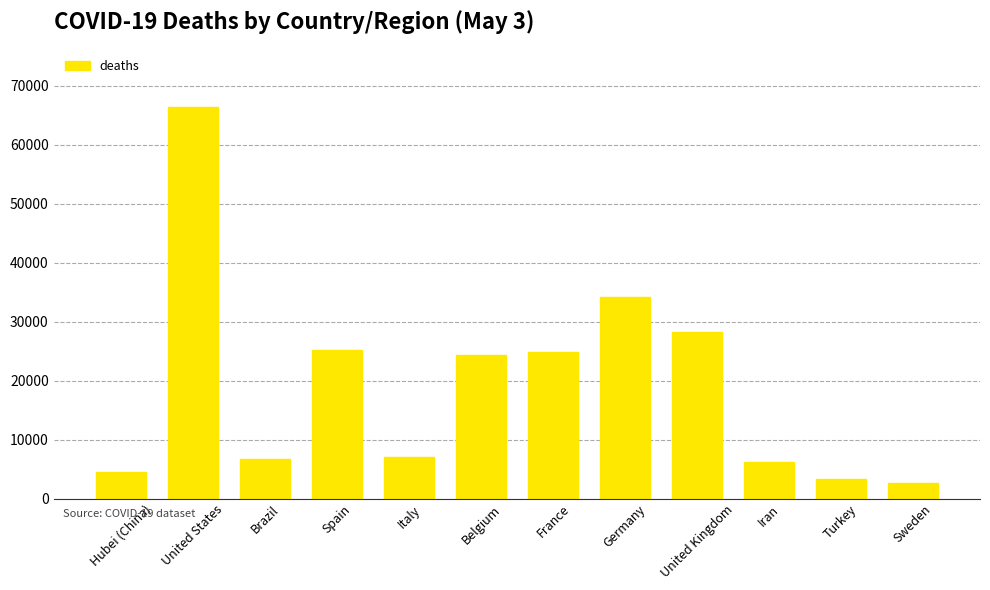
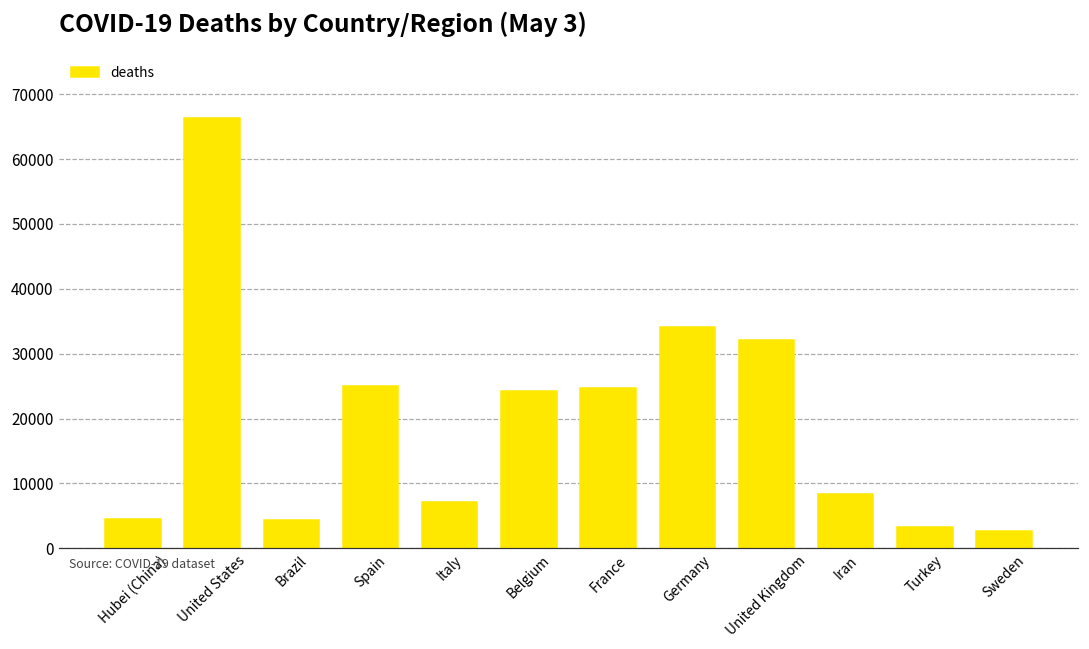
Brazil: 7000 -> 4000
United Kingdom: 28000 -> 32000
Iran: 6000 -> 8000
